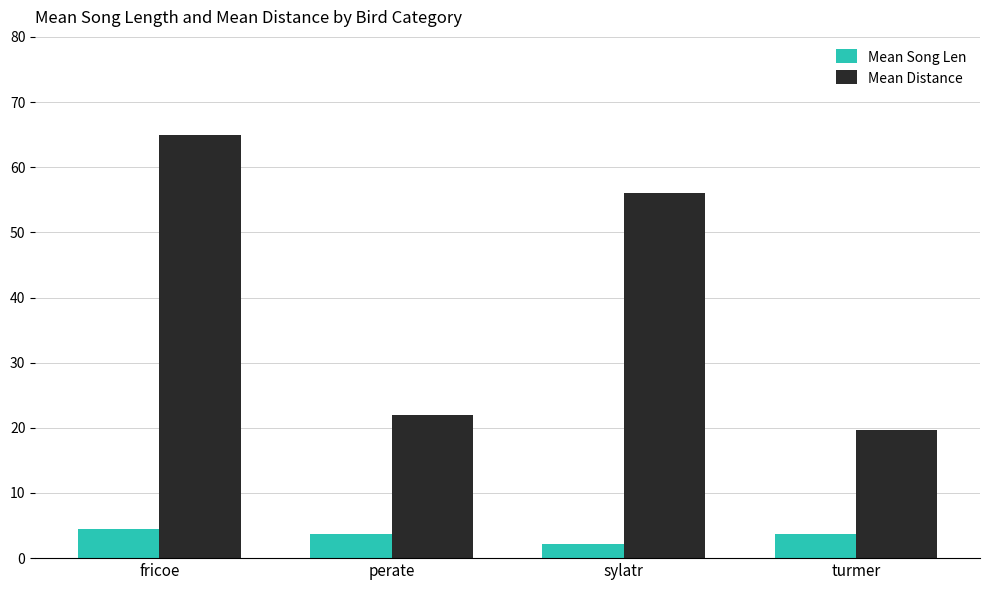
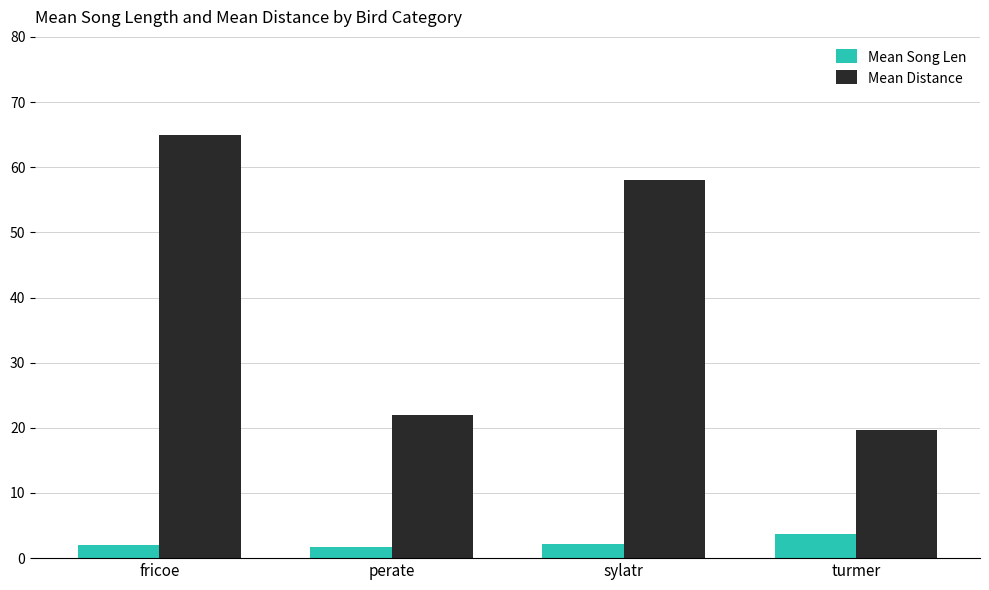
Mean Song Len, fricoe: 4 -> 2
Mean Song Len, perate: 4 -> 2
Mean Distance, sylatr: 56 -> 58
